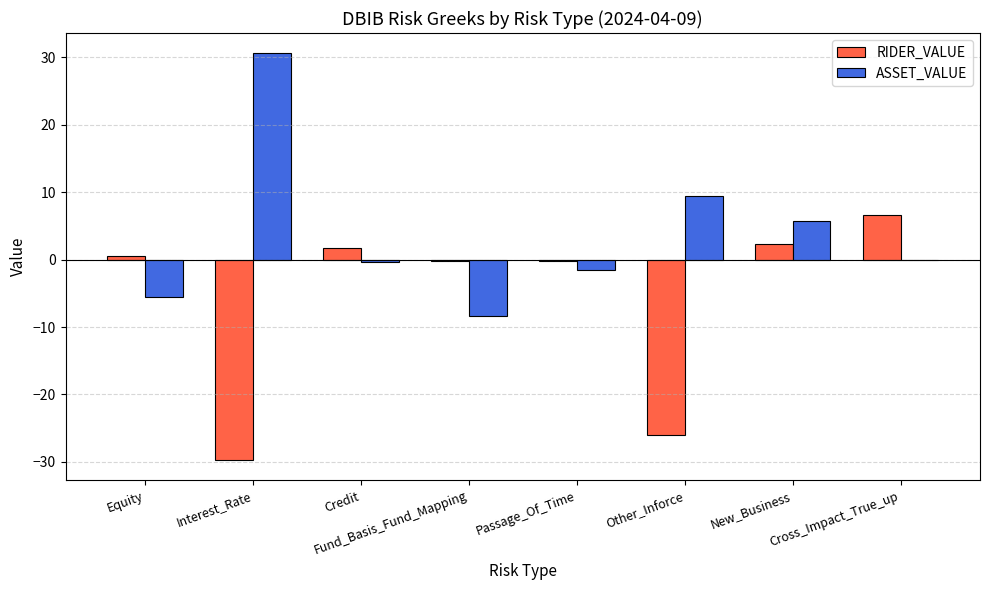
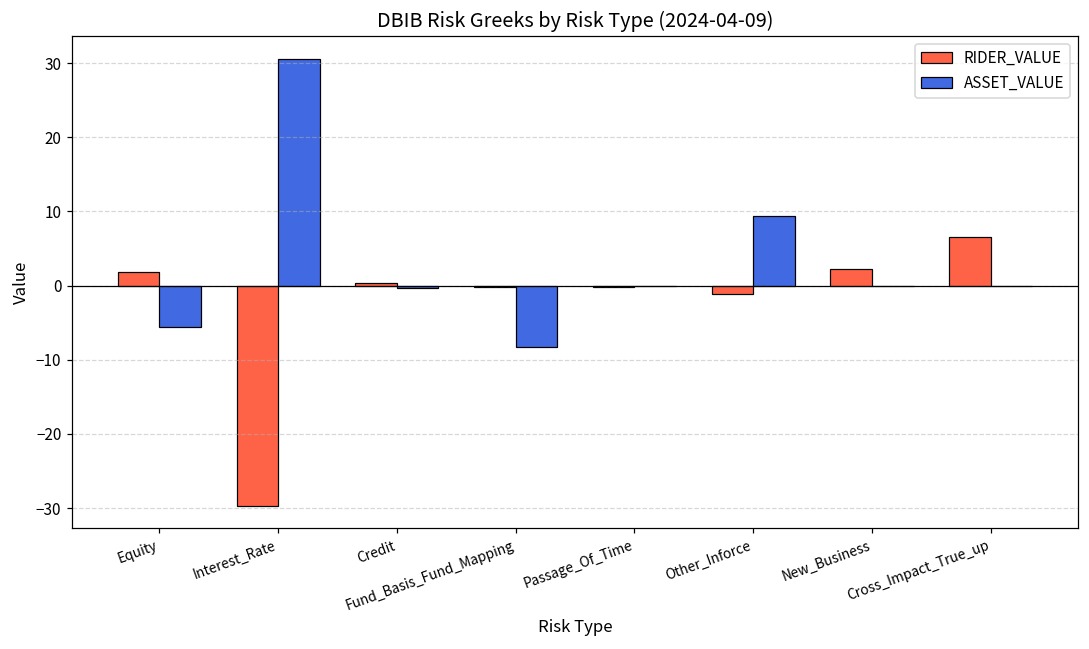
RIDER_VALUE, Equity: 1 -> 2
RIDER_VALUE, Credit: 2 -> 0
ASSET_VALUE, Passage_Of_Time: -2 -> 0
RIDER_VALUE, Other_Inforce: -26 -> -1
ASSET_VALUE, New_Business: 6 -> 0
